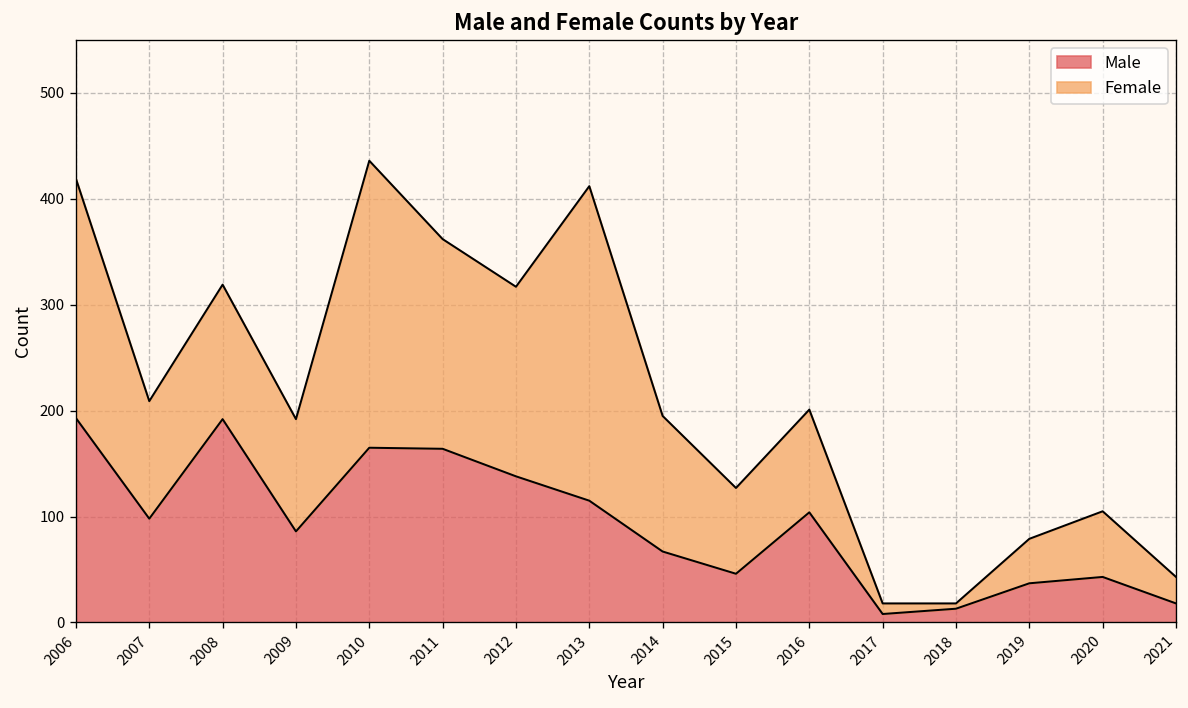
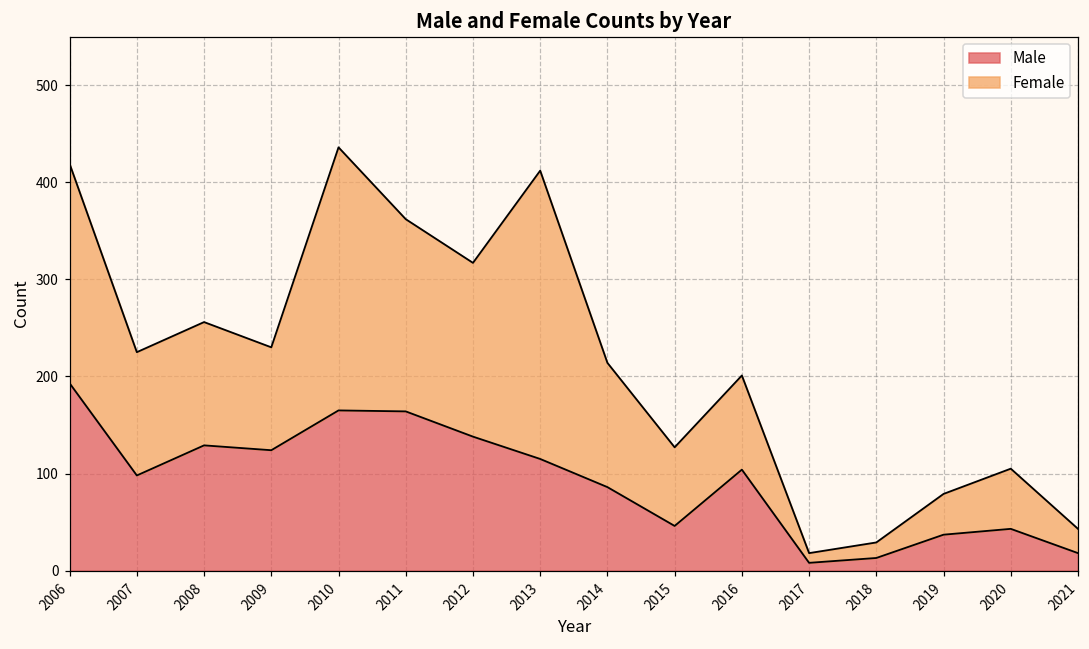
Female, 2007: 110 -> 130
Male, 2008: 190 -> 130
Male, 2009: 90 -> 120
Male, 2014: 70 -> 90
Female, 2018: 10 -> 20
